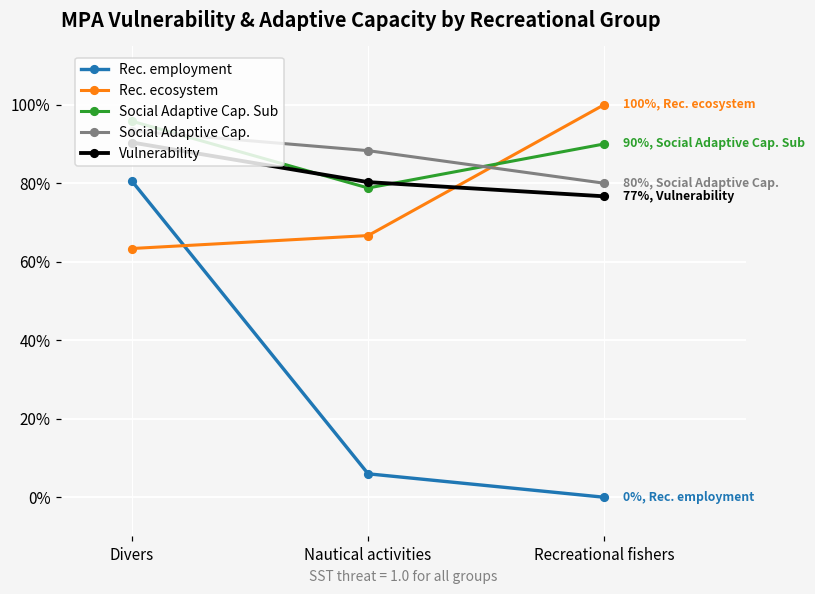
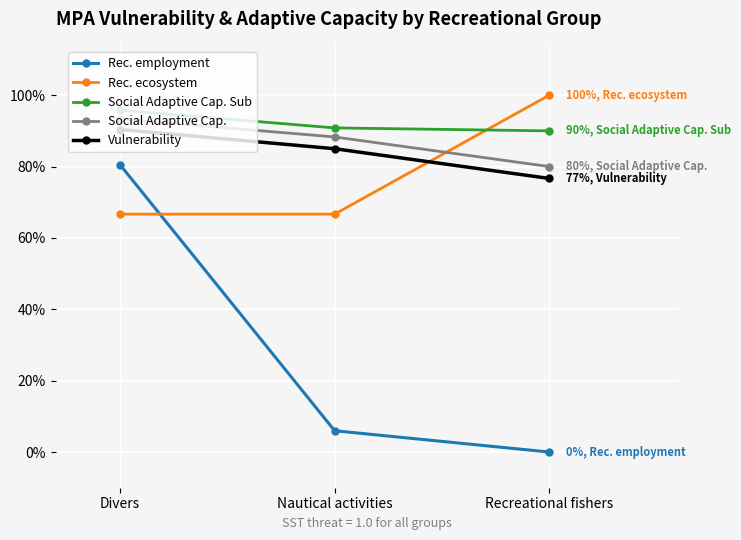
Rec. ecosystem, Divers: 63% -> 67%
Social Adaptive Cap. Sub, Nautical activities: 79% -> 91%
Vulnerability, Nautical activities: 80% -> 85%
